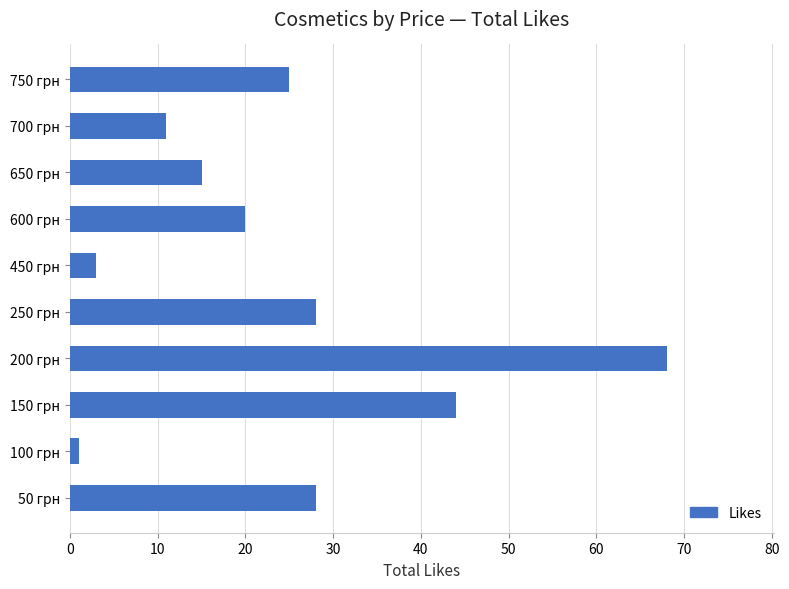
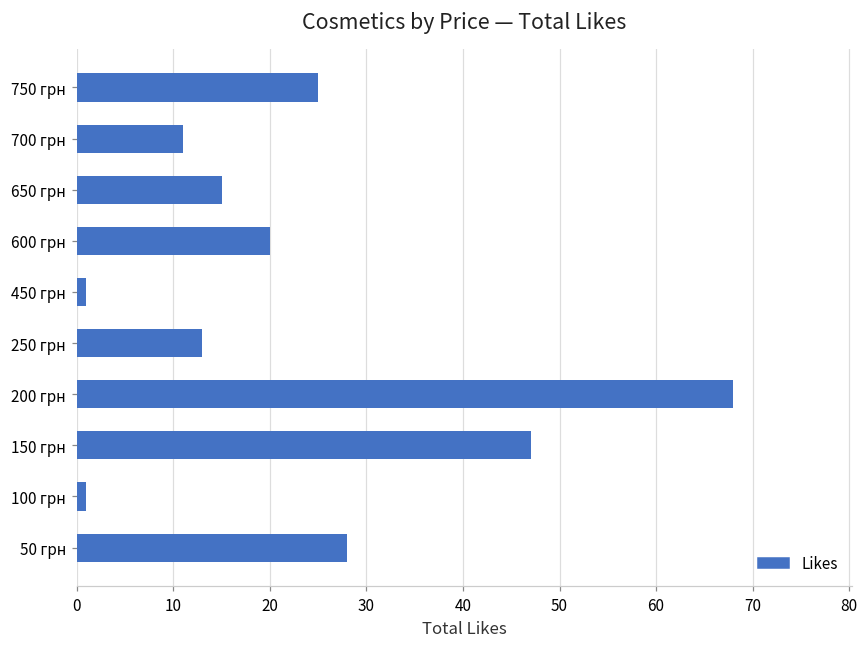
450 грн: 3 -> 1
250 грн: 28 -> 13
150 грн: 44 -> 47
